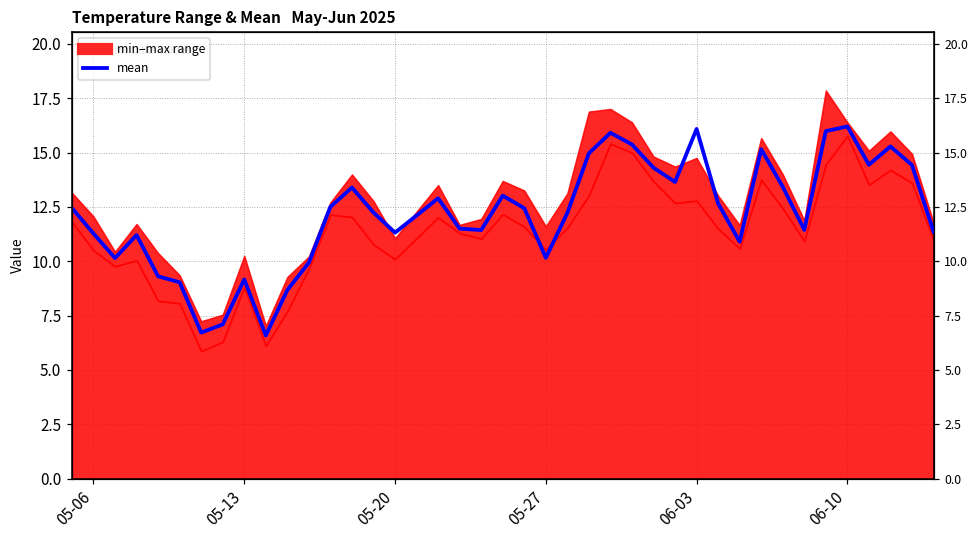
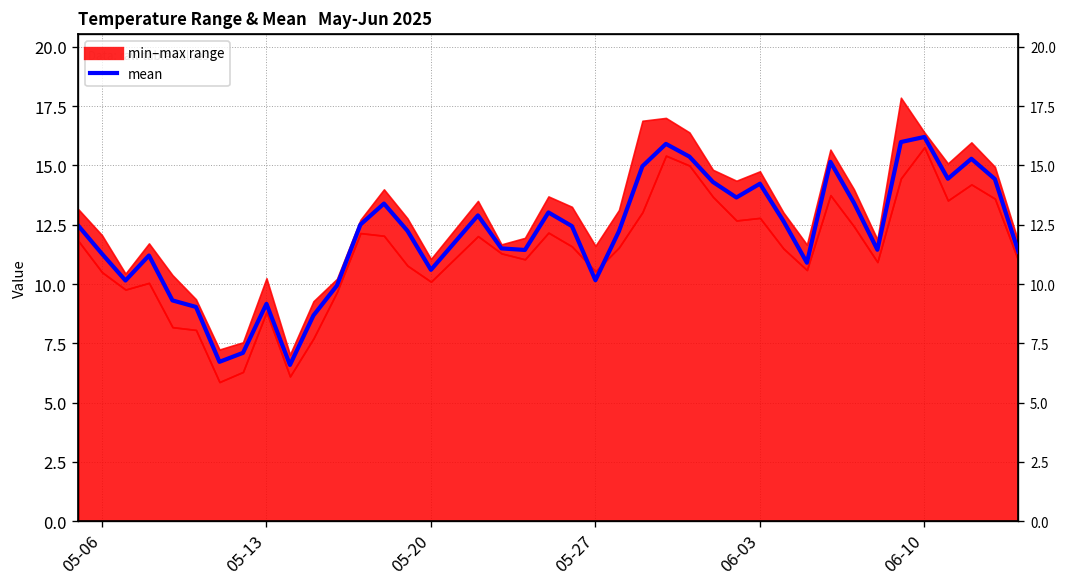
mean, 05-20: 11.3 -> 10.6
mean, 06-03: 16.1 -> 14.2
